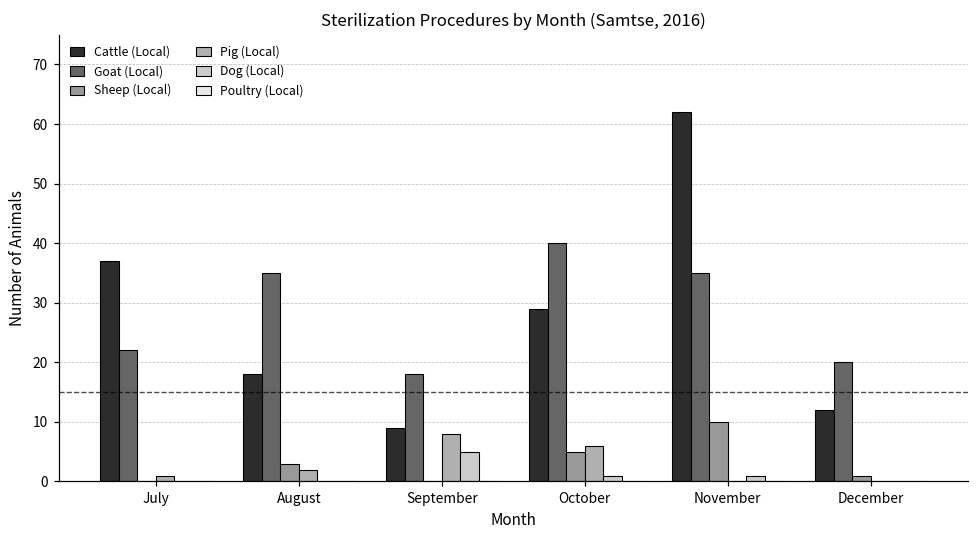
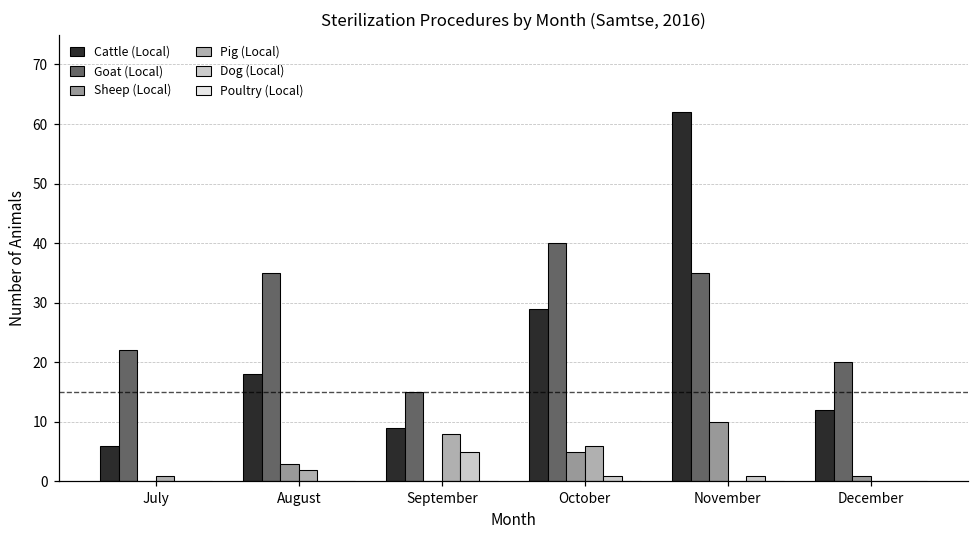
Cattle (Local), July: 37 -> 6
Goat (Local), September: 18 -> 15
